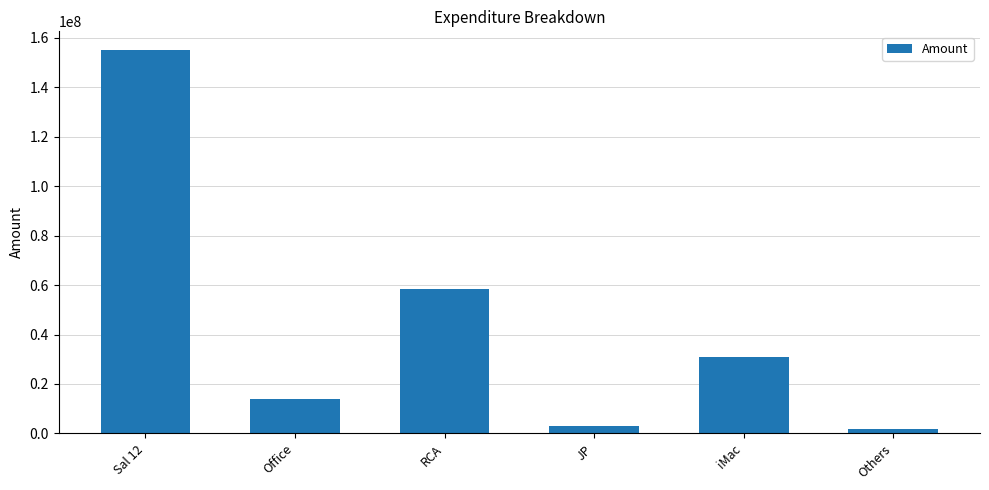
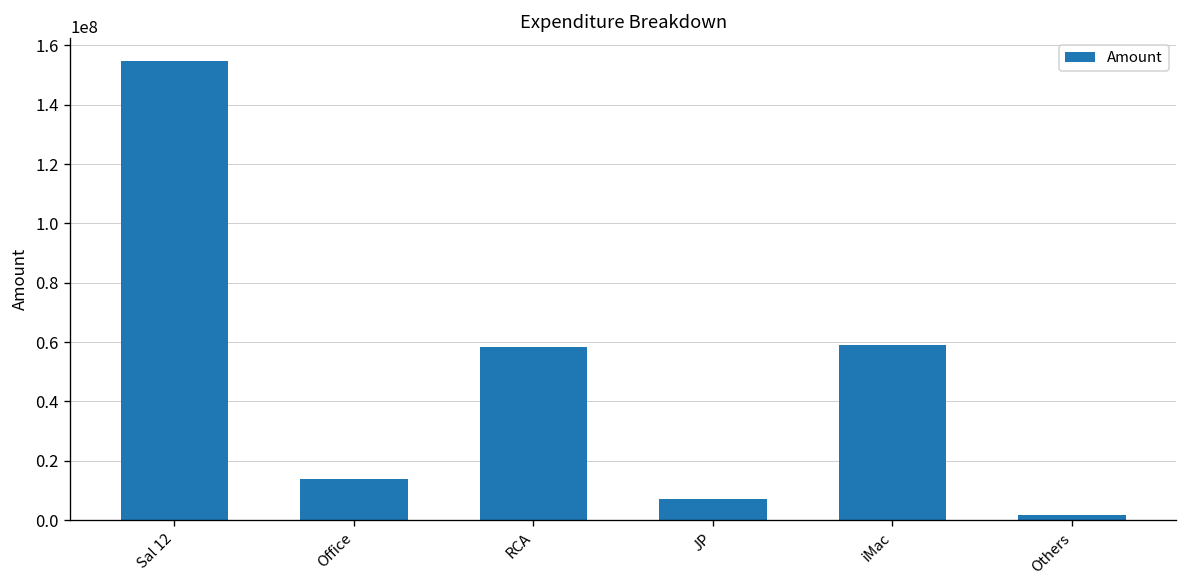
JP: 3000000 -> 7000000
iMac: 31000000 -> 59000000
